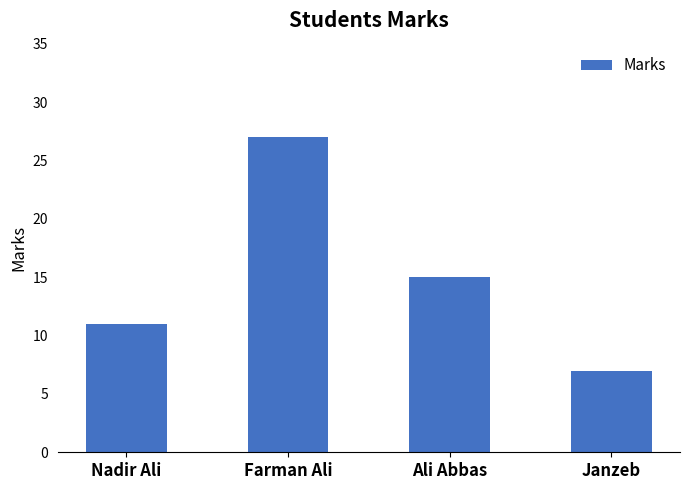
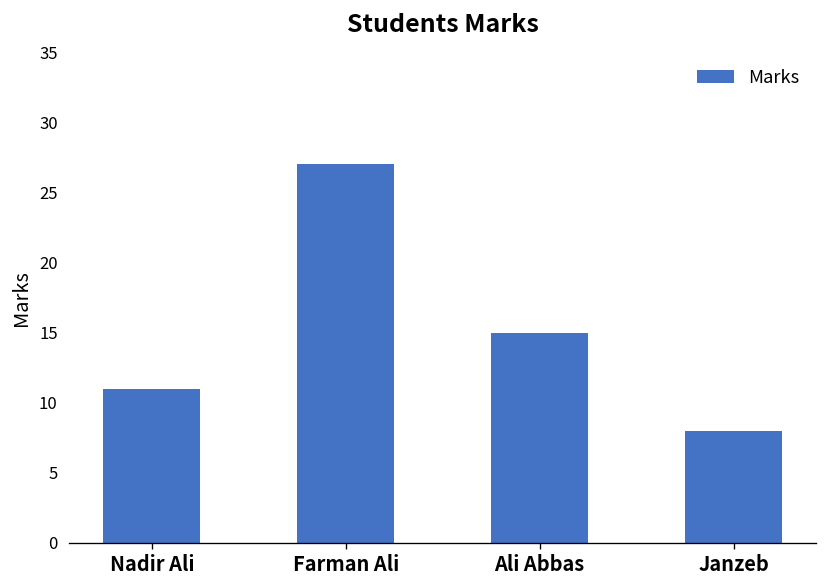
Janzeb: 7 -> 8
